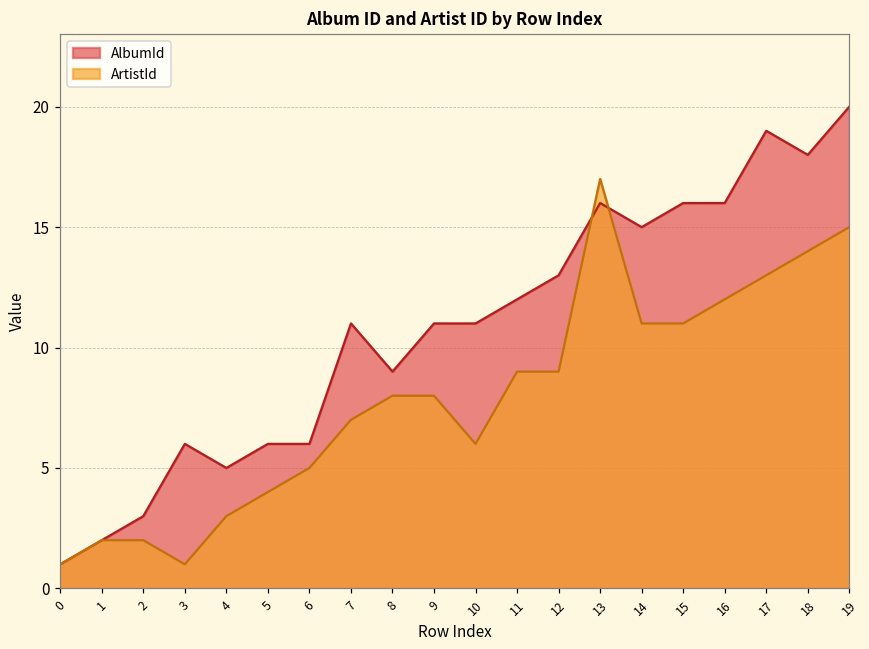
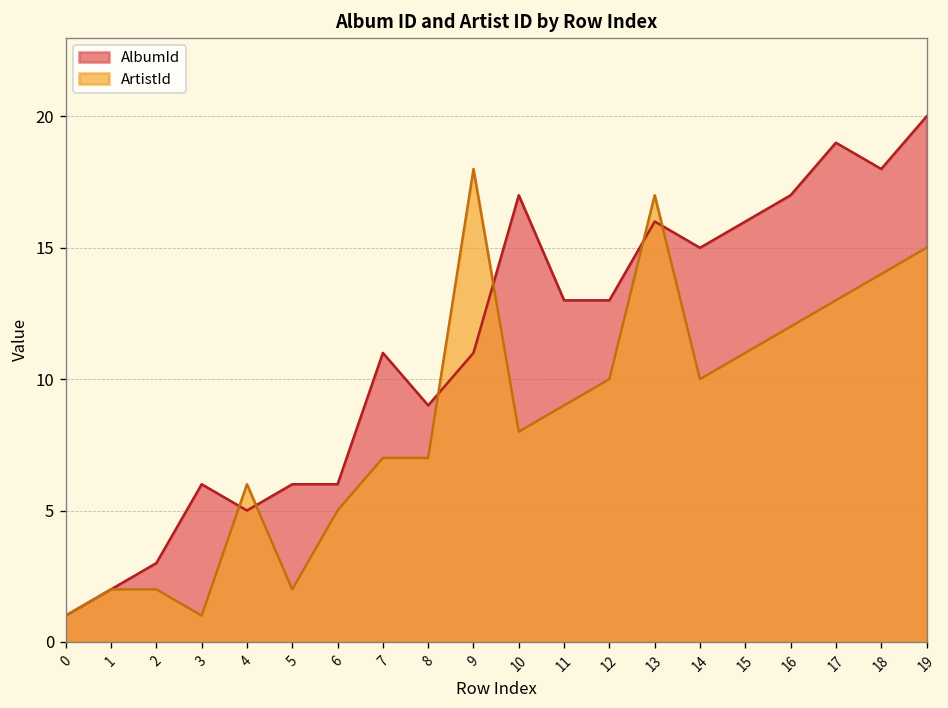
ArtistId, 4: 3 -> 6
ArtistId, 5: 4 -> 2
ArtistId, 8: 8 -> 7
ArtistId, 9: 8 -> 18
AlbumId, 10: 11 -> 17
ArtistId, 10: 6 -> 8
AlbumId, 11: 12 -> 13
ArtistId, 12: 9 -> 10
ArtistId, 14: 11 -> 10
AlbumId, 16: 16 -> 17
